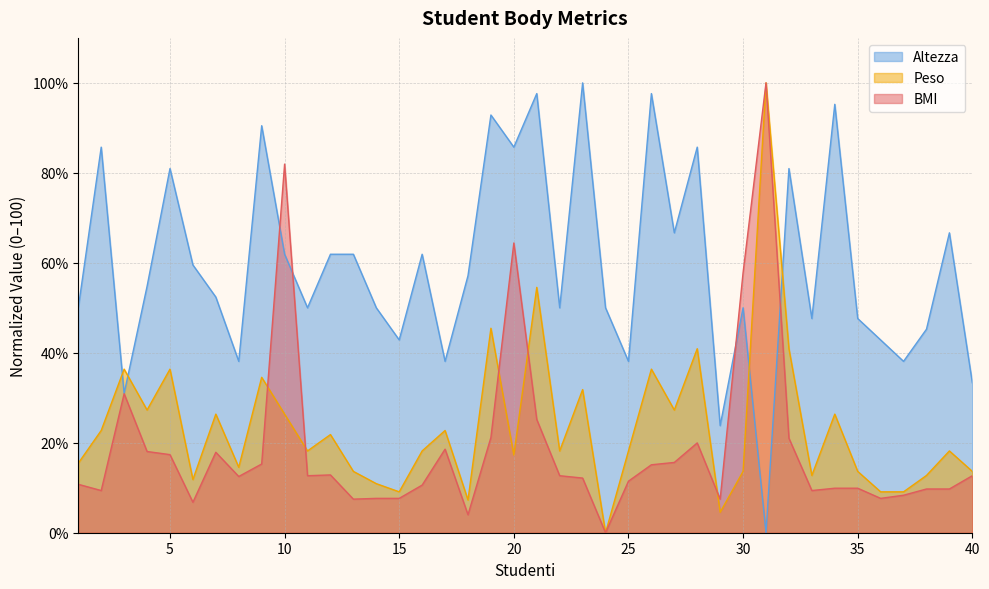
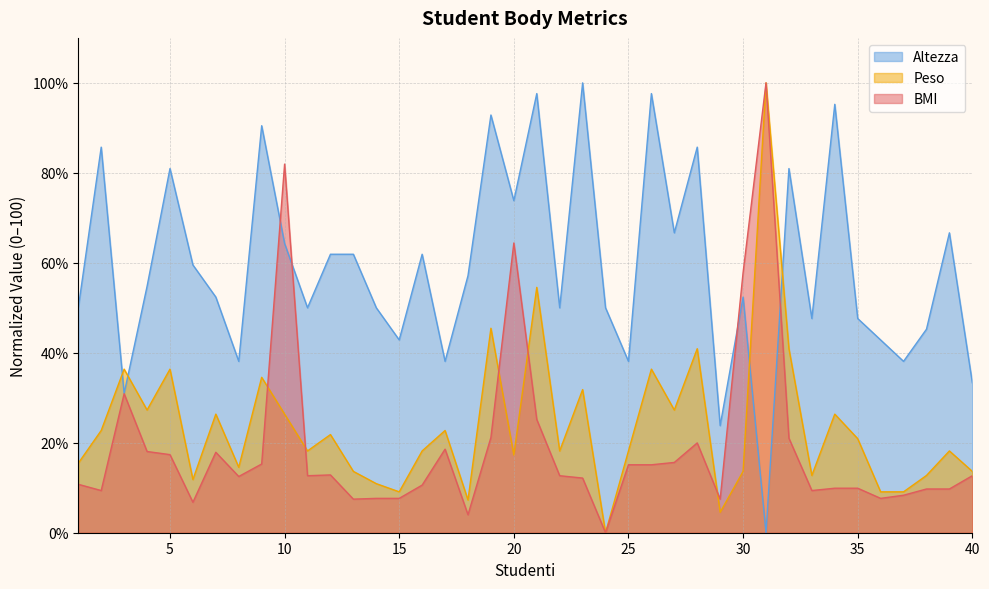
Altezza, 10: 62% -> 64%
Altezza, 20: 86% -> 74%
BMI, 25: 11% -> 15%
Altezza, 30: 50% -> 52%
Peso, 35: 14% -> 21%
